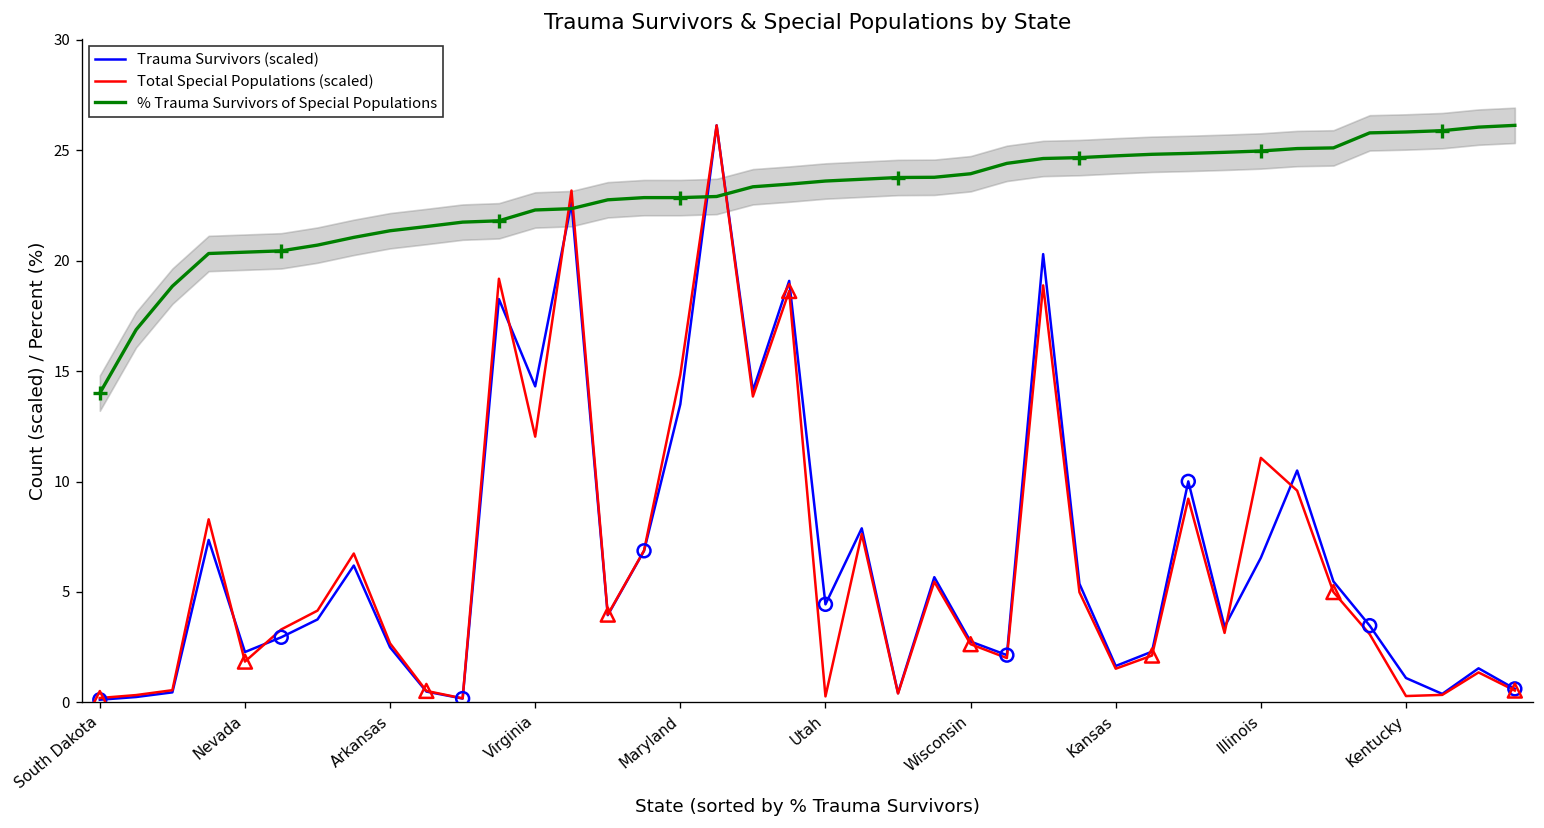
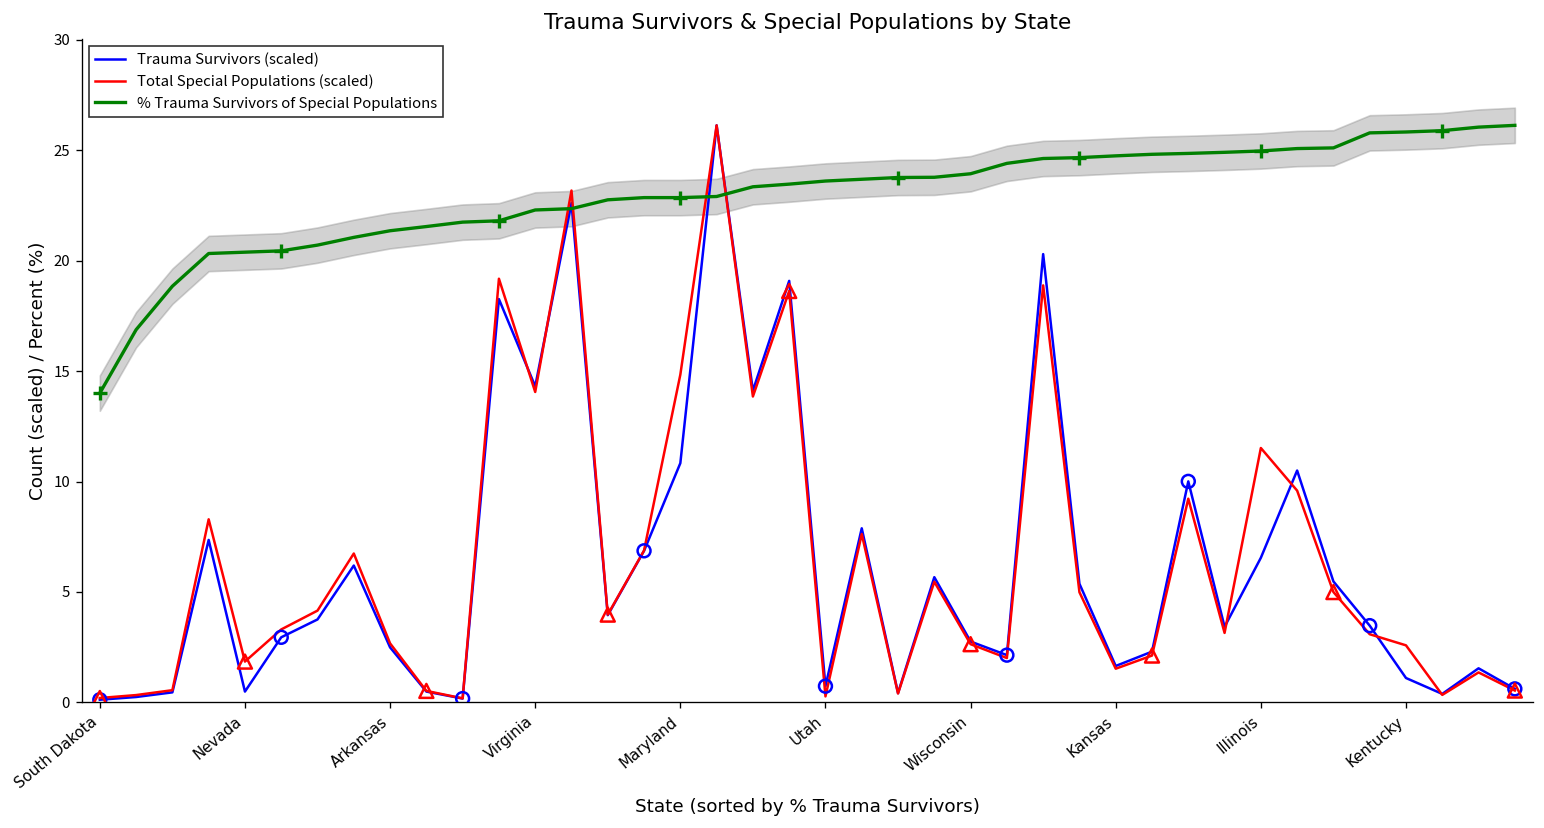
Trauma Survivors (scaled), Nevada: 2.3 -> 0.5
Total Special Populations (scaled), Virginia: 12.0 -> 14.1
Trauma Survivors (scaled), Maryland: 13.5 -> 10.8
Trauma Survivors (scaled), Utah: 4.4 -> 0.7
Total Special Populations (scaled), Illinois: 11.1 -> 11.5
Total Special Populations (scaled), Kentucky: 0.3 -> 2.6
